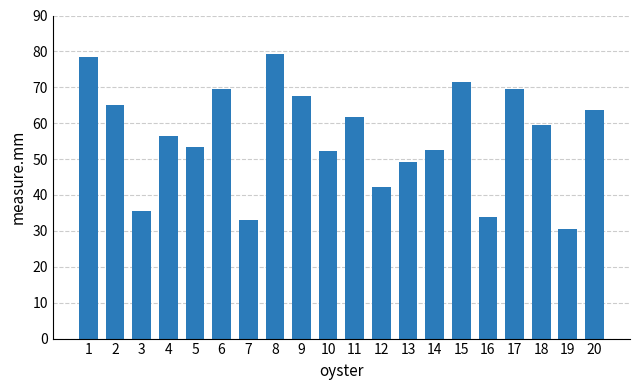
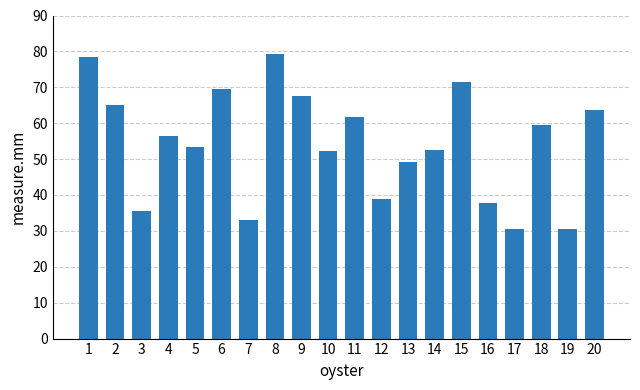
12: 42 -> 39
16: 34 -> 38
17: 70 -> 30
